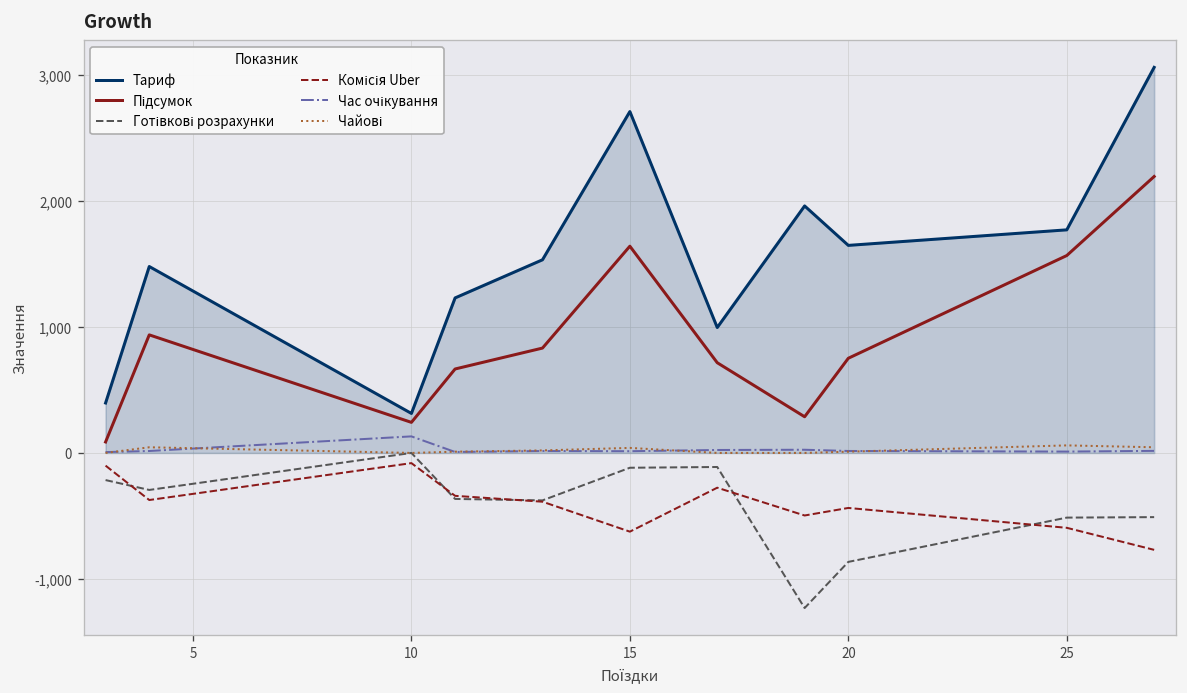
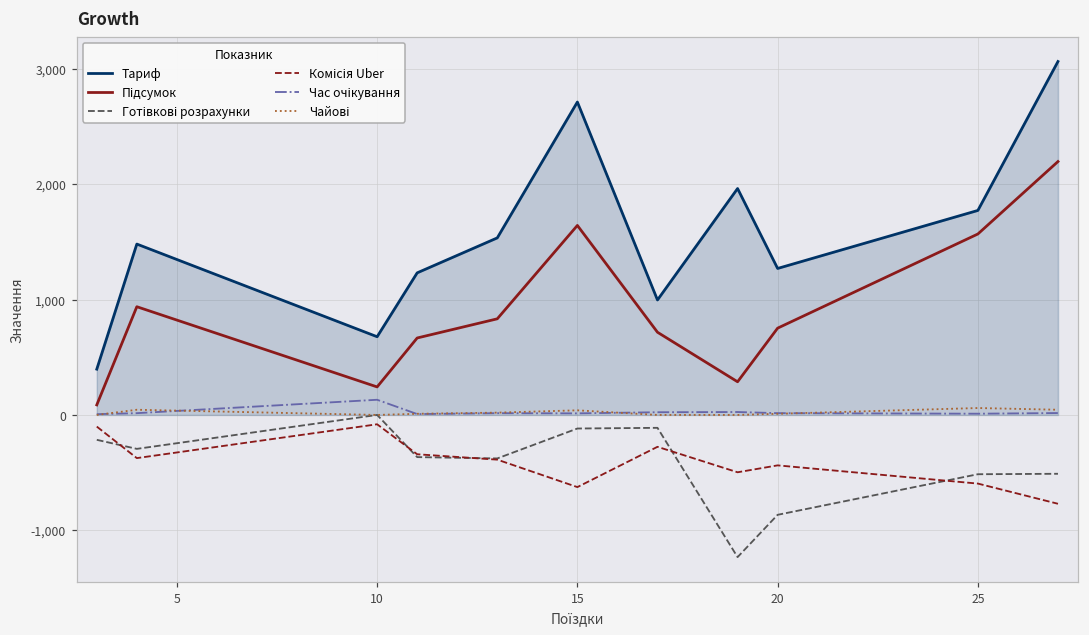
Тариф, 10: 310 -> 680
Тариф, 20: 1,650 -> 1,270
